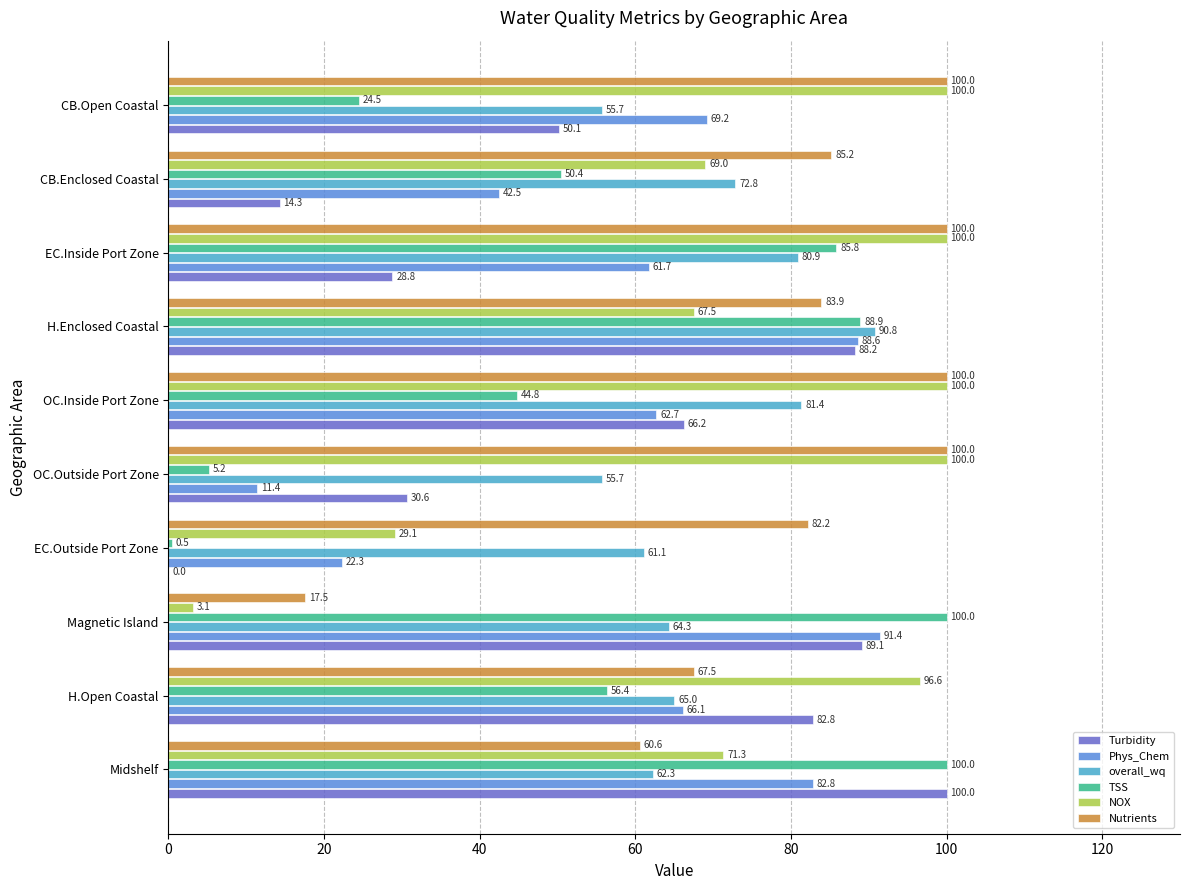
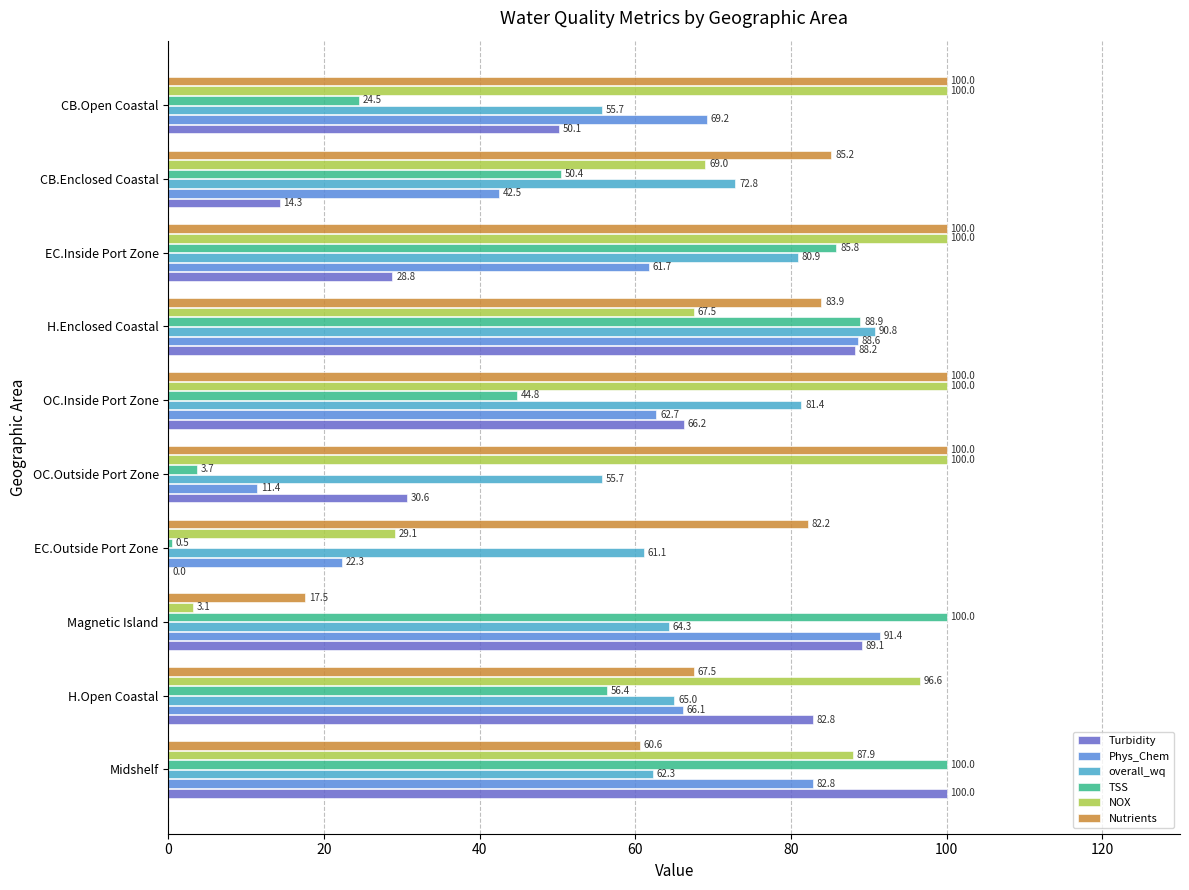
TSS, OC.Outside Port Zone: 5.2 -> 3.7
NOX, Midshelf: 71.3 -> 87.9
